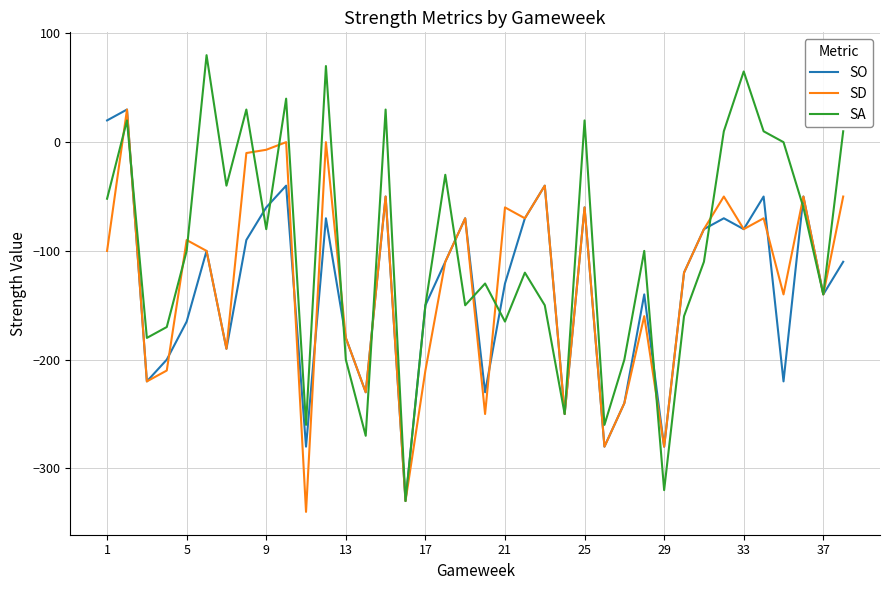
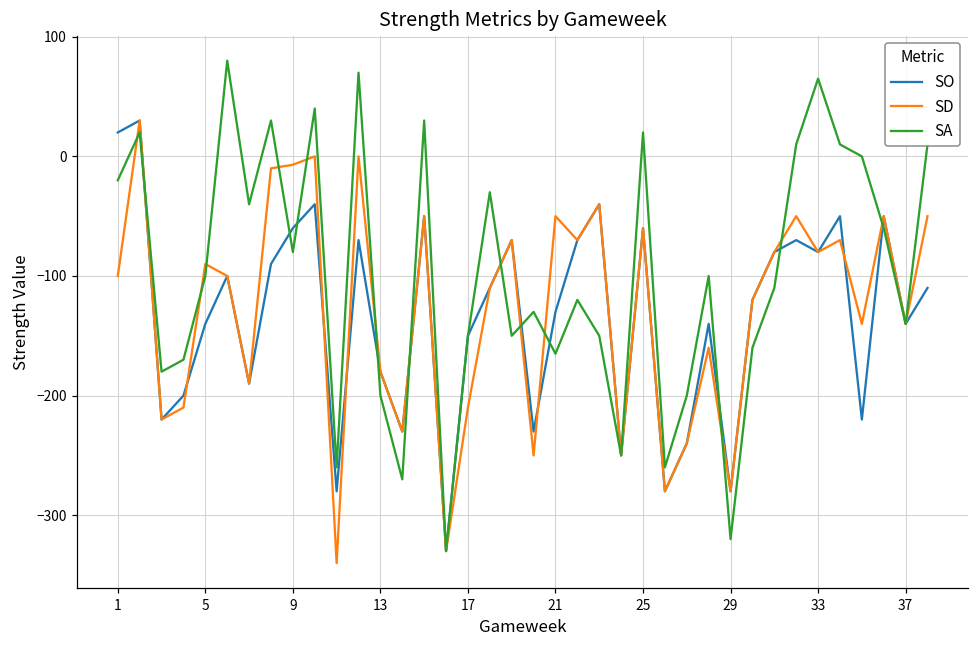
SA, 1: -52 -> -20
SO, 5: -165 -> -140
SD, 21: -60 -> -50
